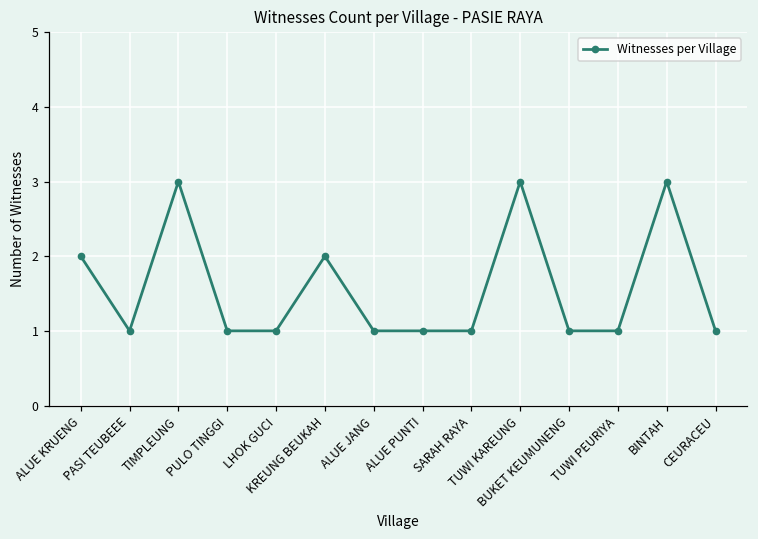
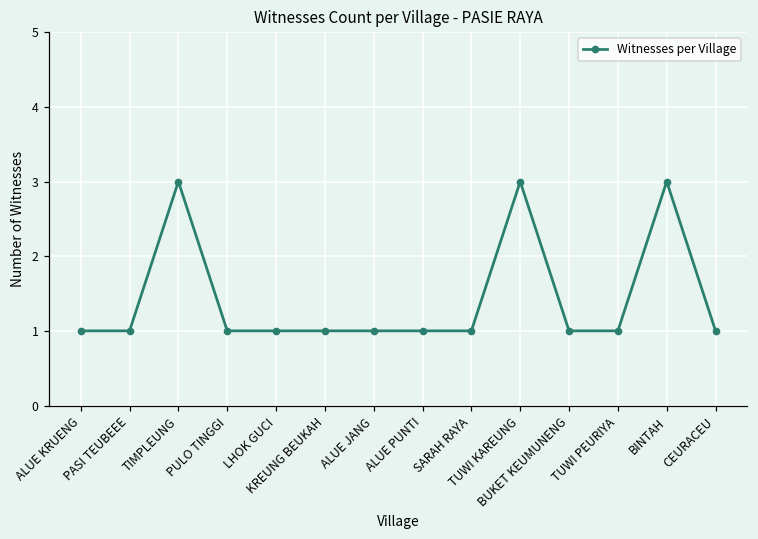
ALUE KRUENG: 2 -> 1
KREUNG BEUKAH: 2 -> 1
